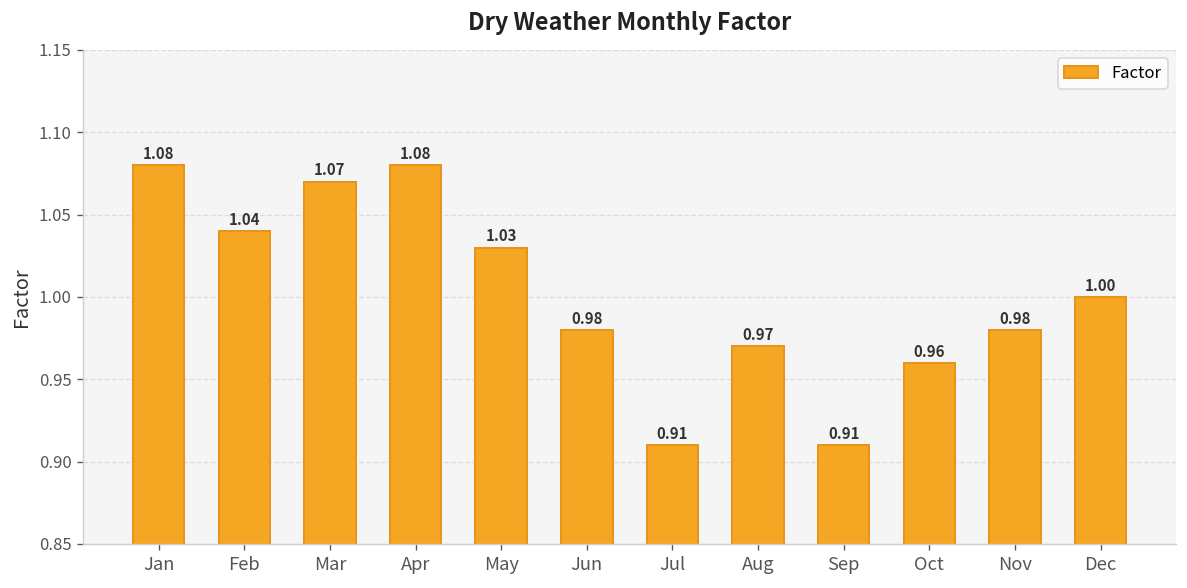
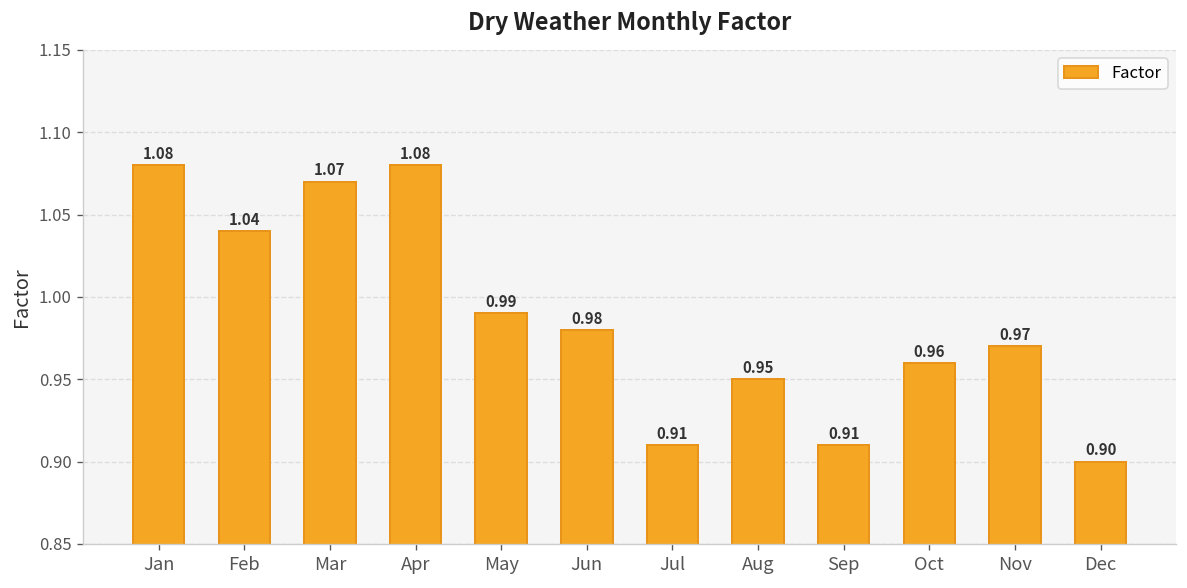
May: 1.03 -> 0.99
Aug: 0.97 -> 0.95
Nov: 0.98 -> 0.97
Dec: 1.00 -> 0.90
